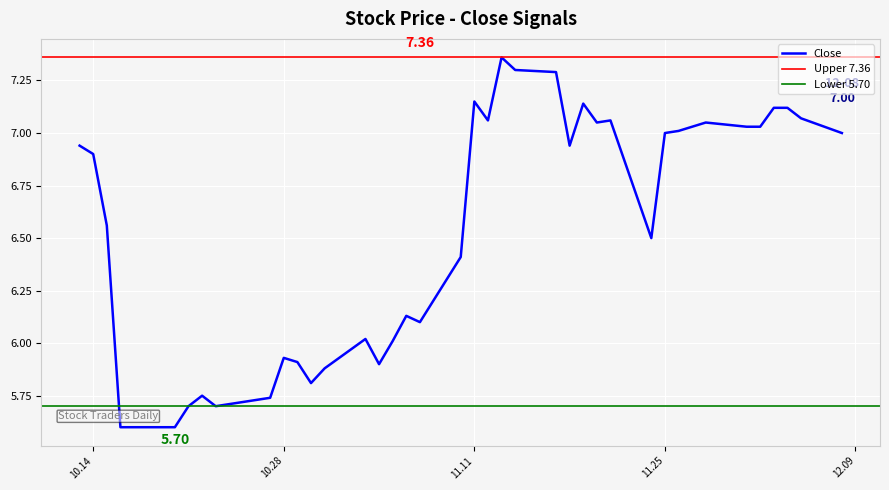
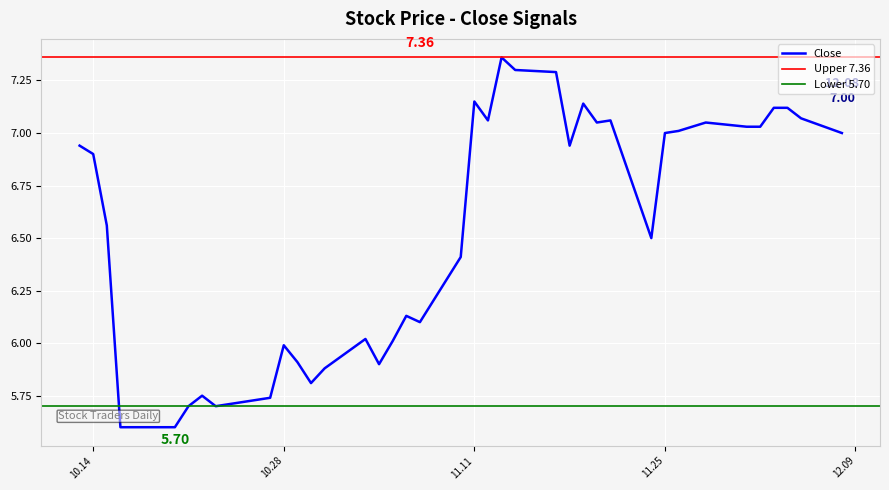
10.28: 5.93 -> 5.99
